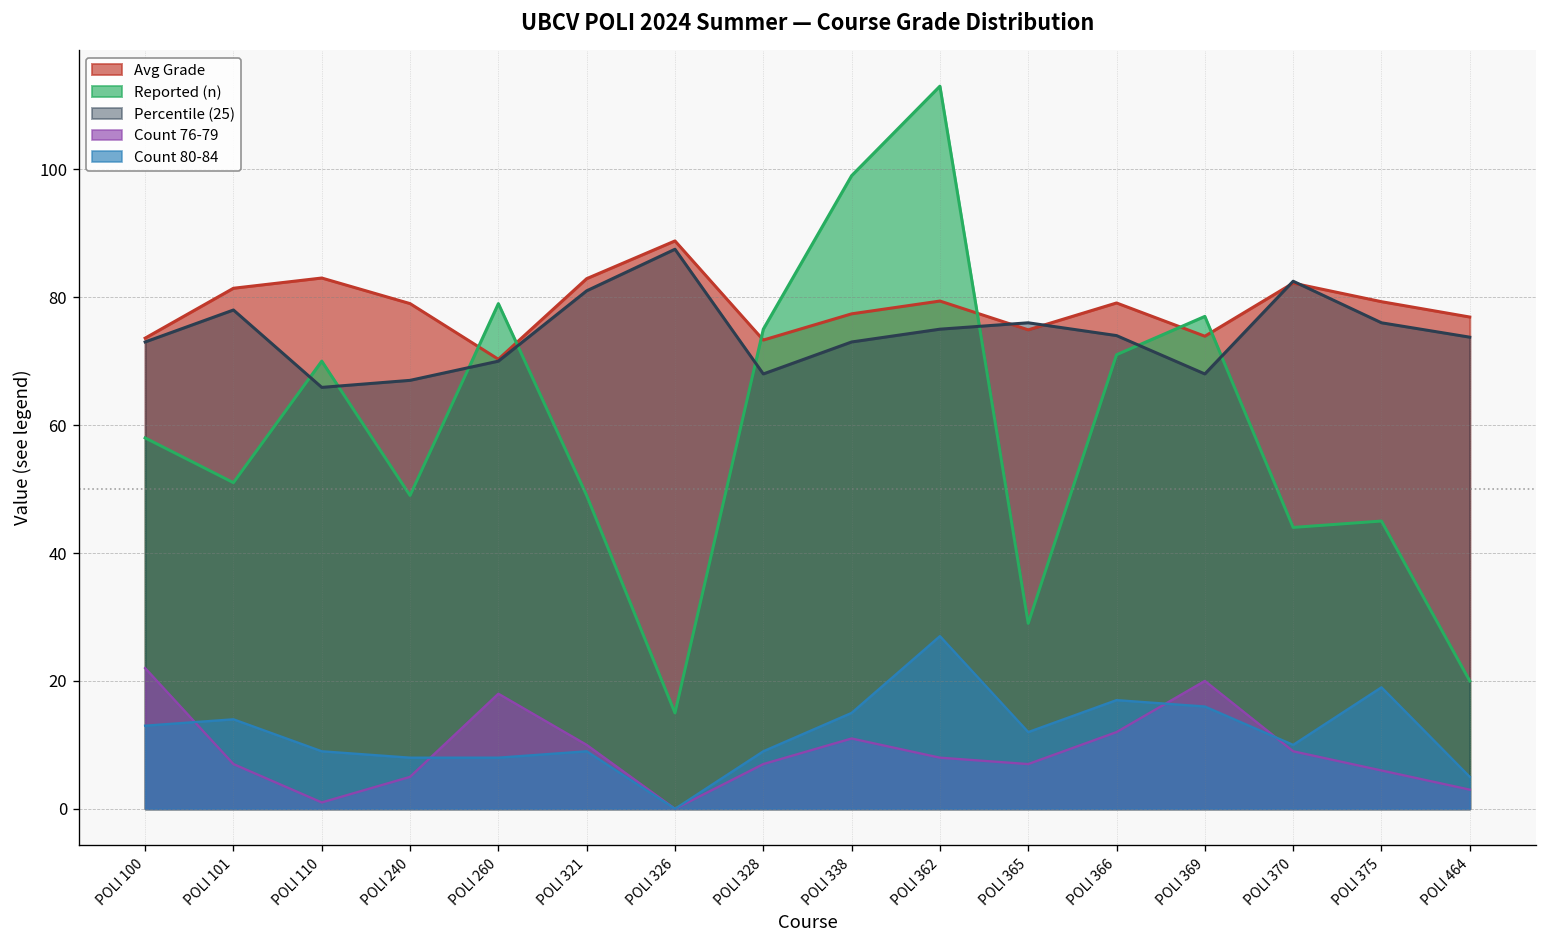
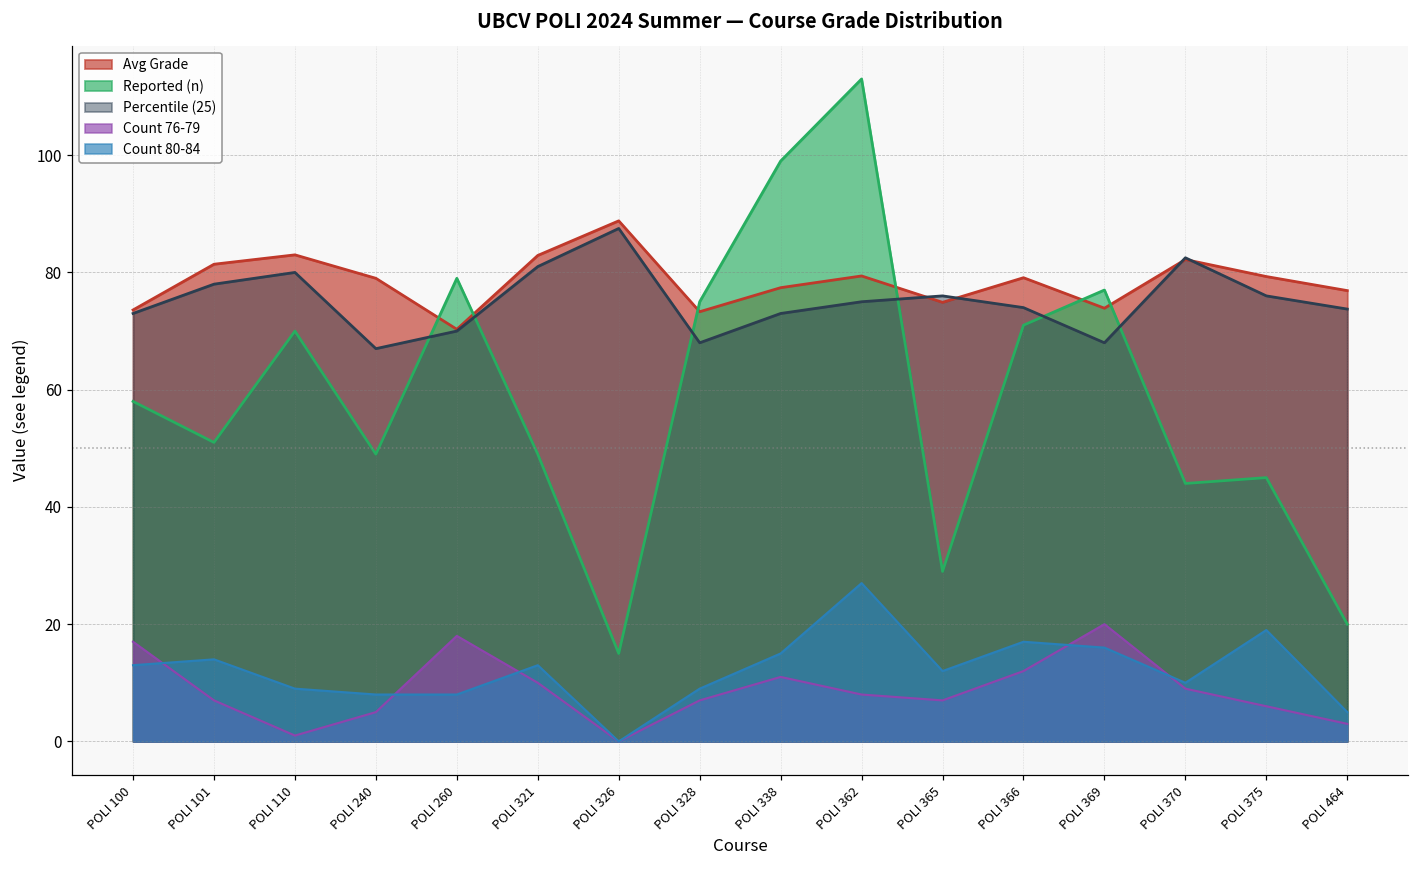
Count 76-79, POLI 100: 22 -> 17
Percentile (25), POLI 110: 66 -> 80
Count 80-84, POLI 321: 9 -> 13
